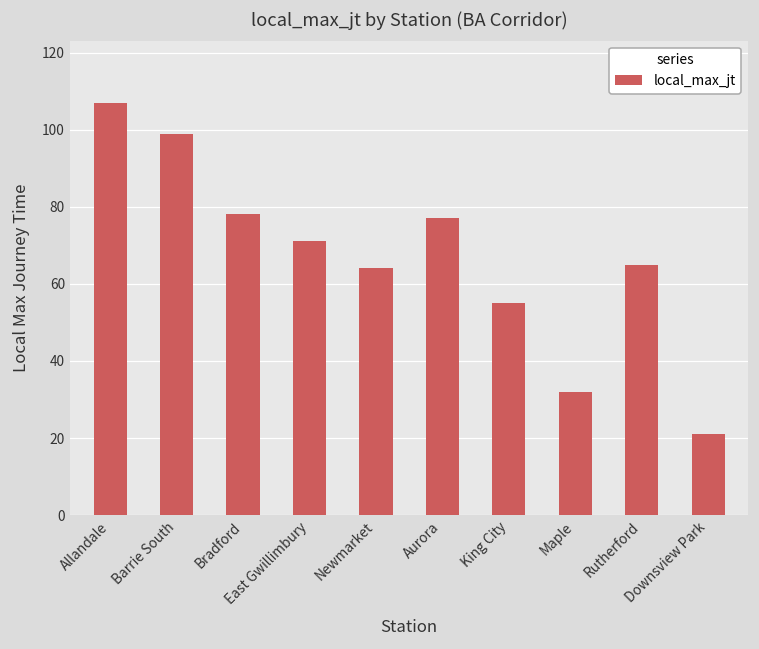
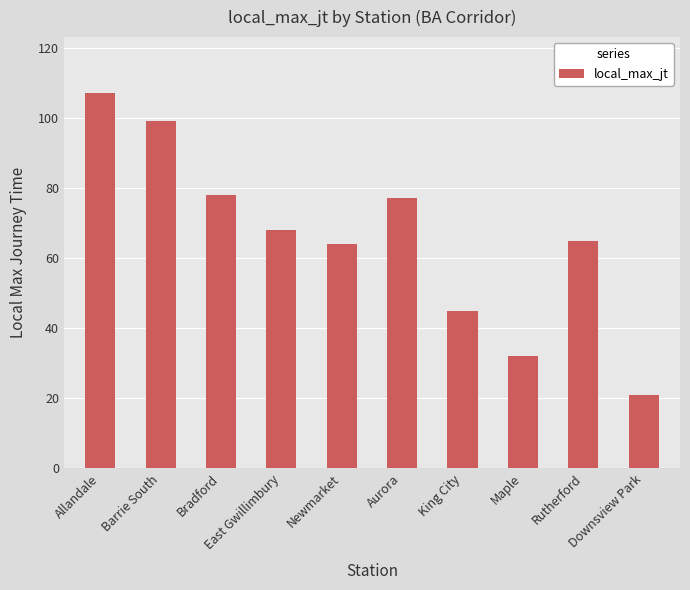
East Gwillimbury: 71 -> 68
King City: 55 -> 45
